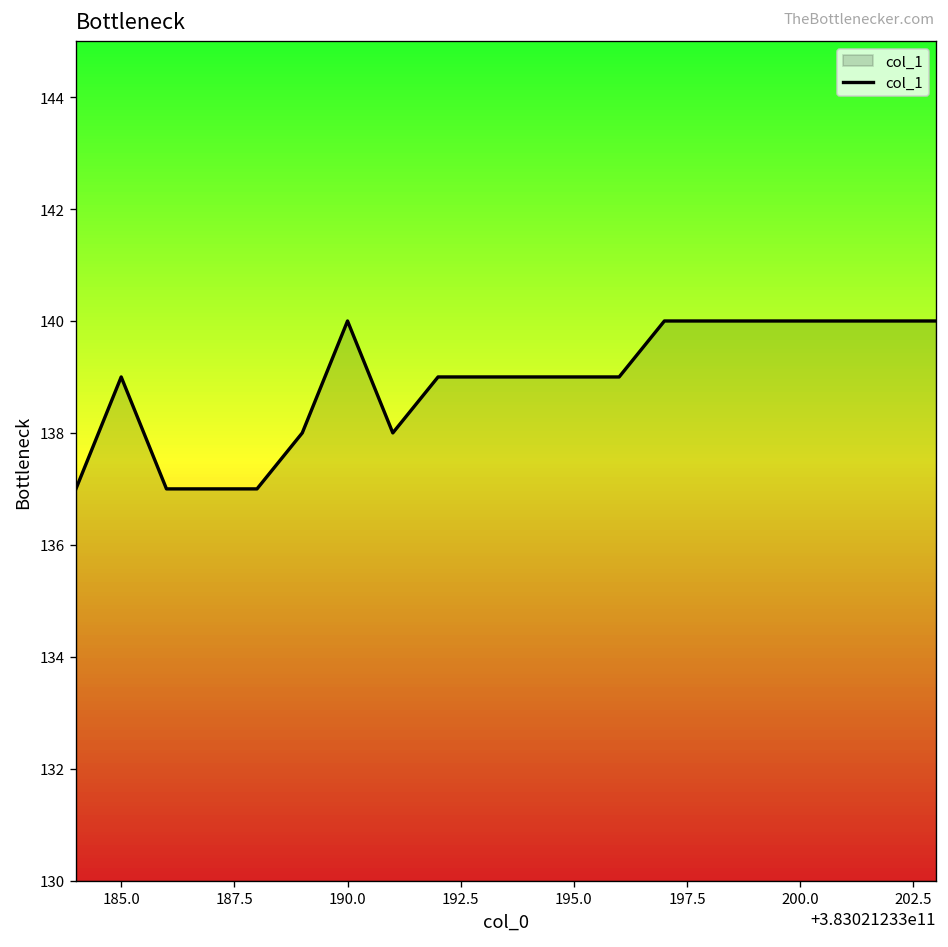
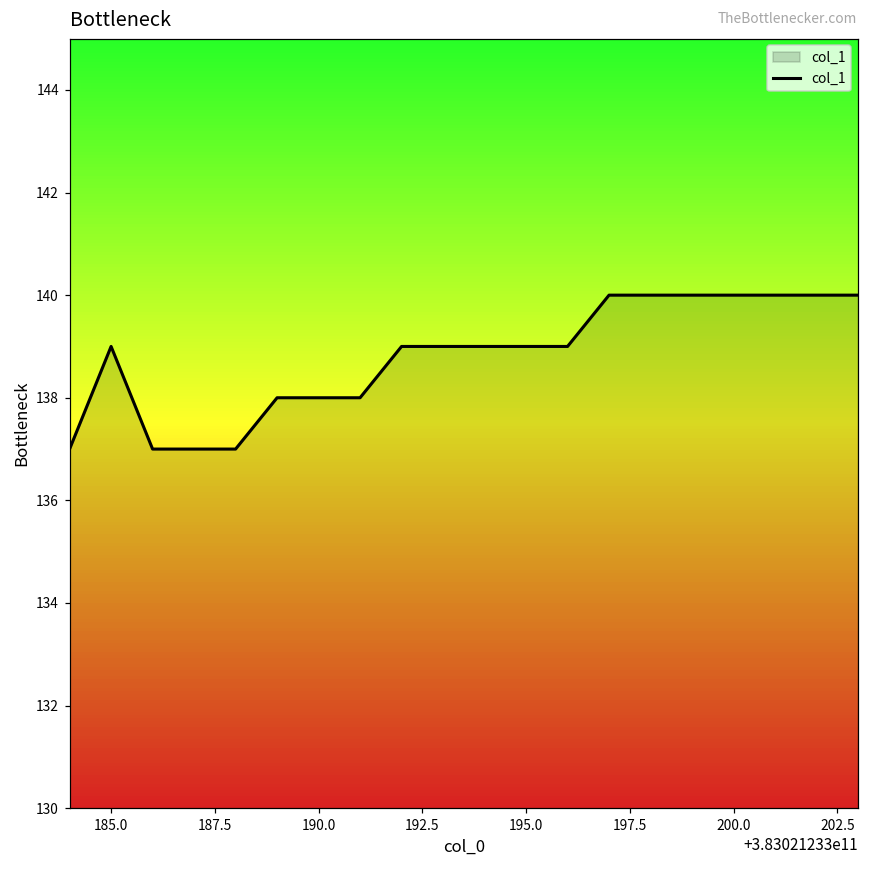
190.0: 140 -> 138
